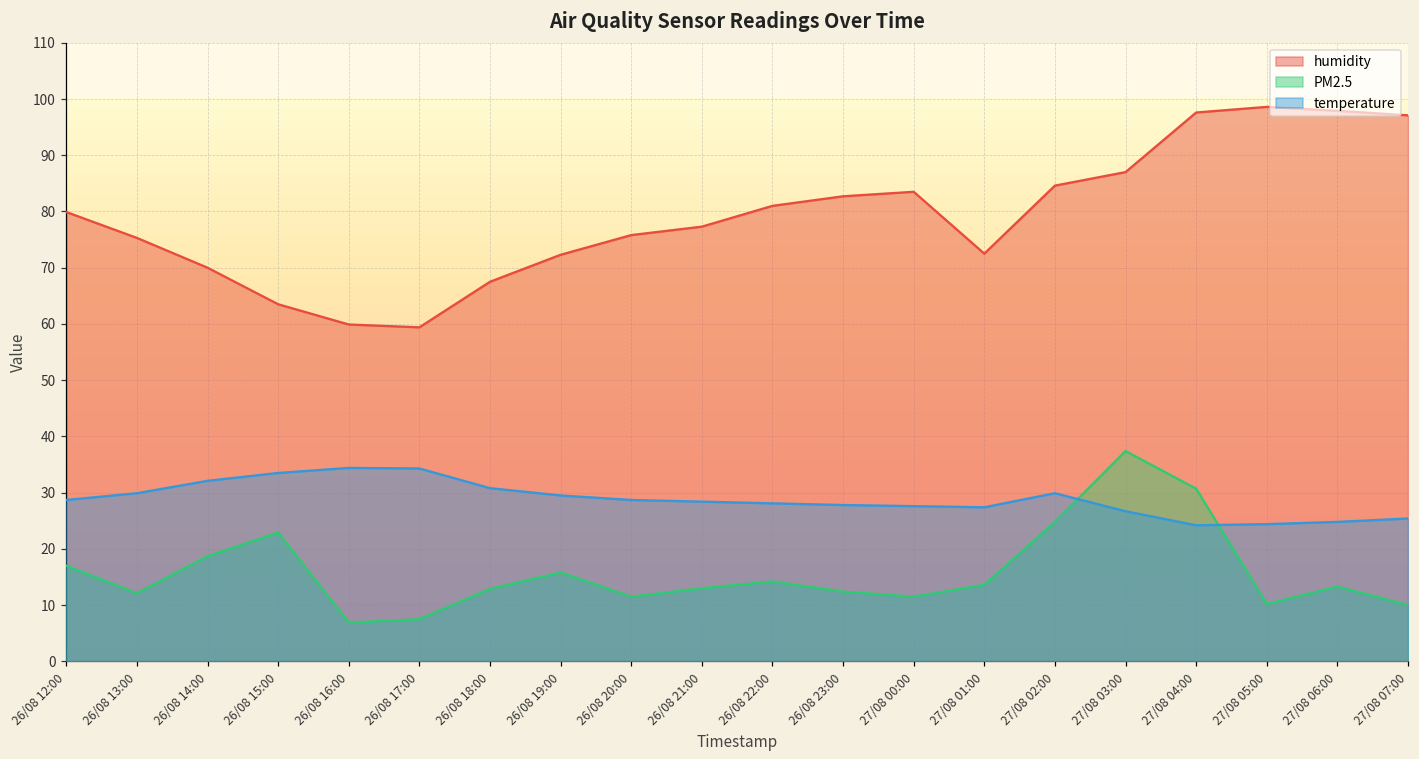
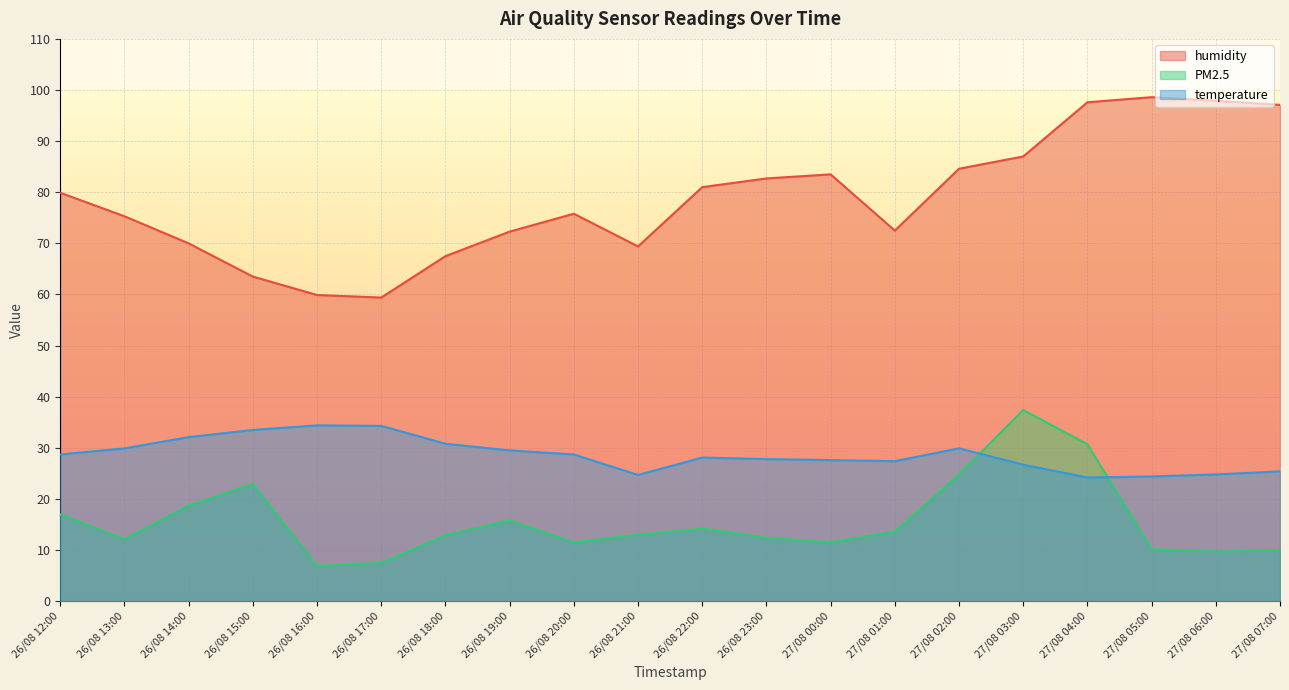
humidity, 26/08 21:00: 77 -> 69
temperature, 26/08 21:00: 28 -> 25
PM2.5, 27/08 06:00: 13 -> 10
